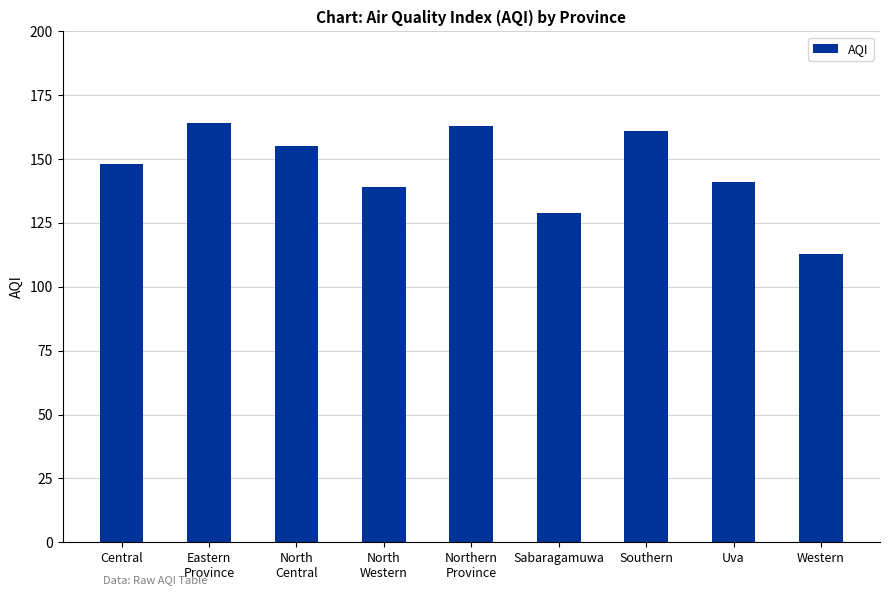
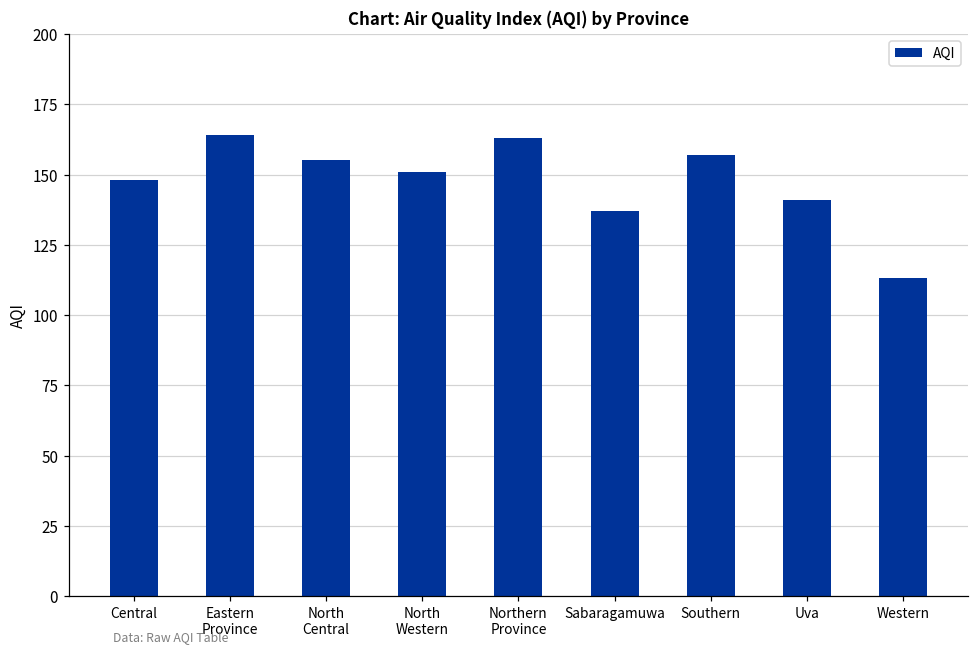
North Western: 139 -> 151
Sabaragamuwa: 129 -> 137
Southern: 161 -> 157
